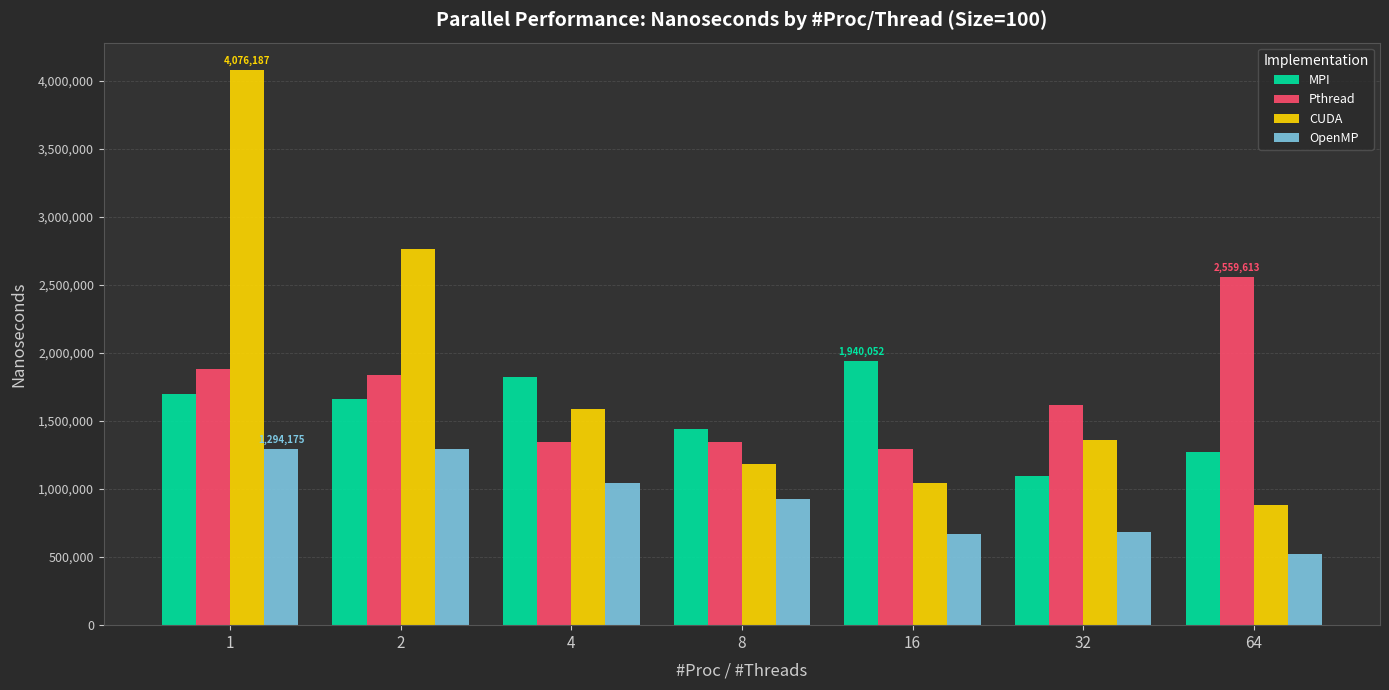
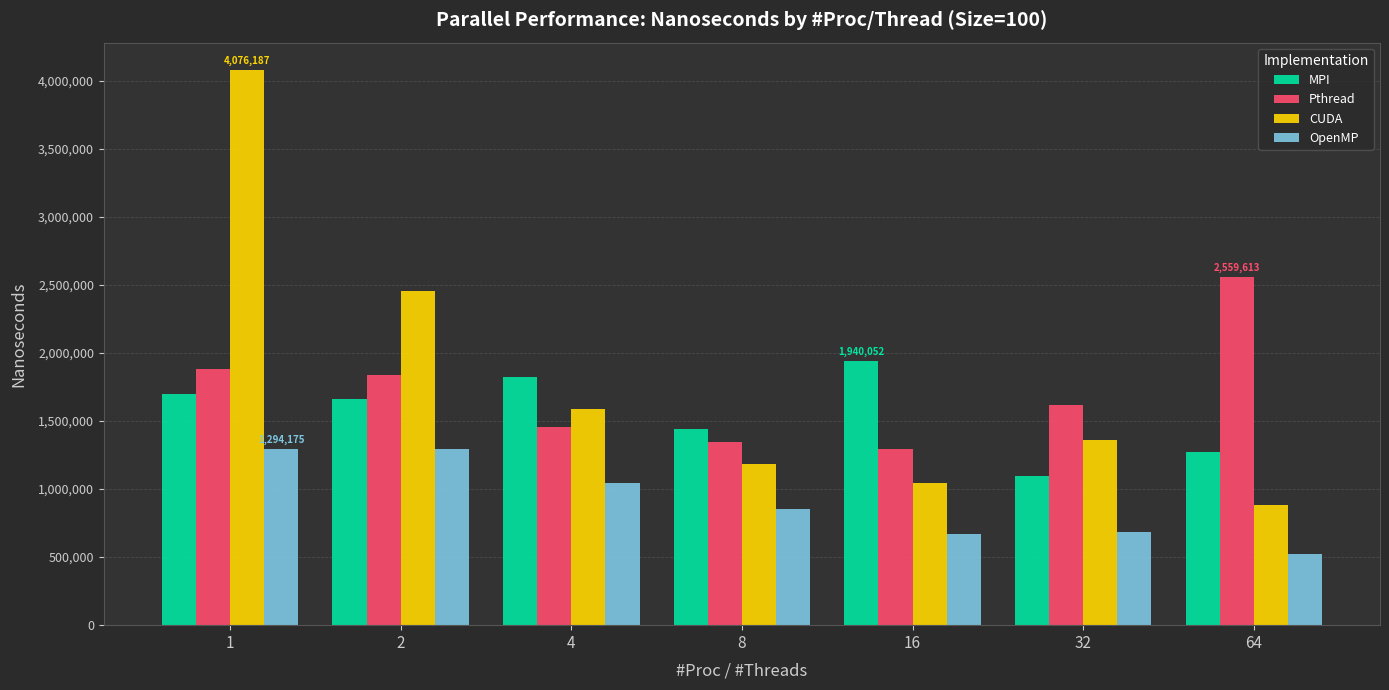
CUDA, 2: 2,760,000 -> 2,450,000
Pthread, 4: 1,350,000 -> 1,460,000
OpenMP, 8: 930,000 -> 850,000
